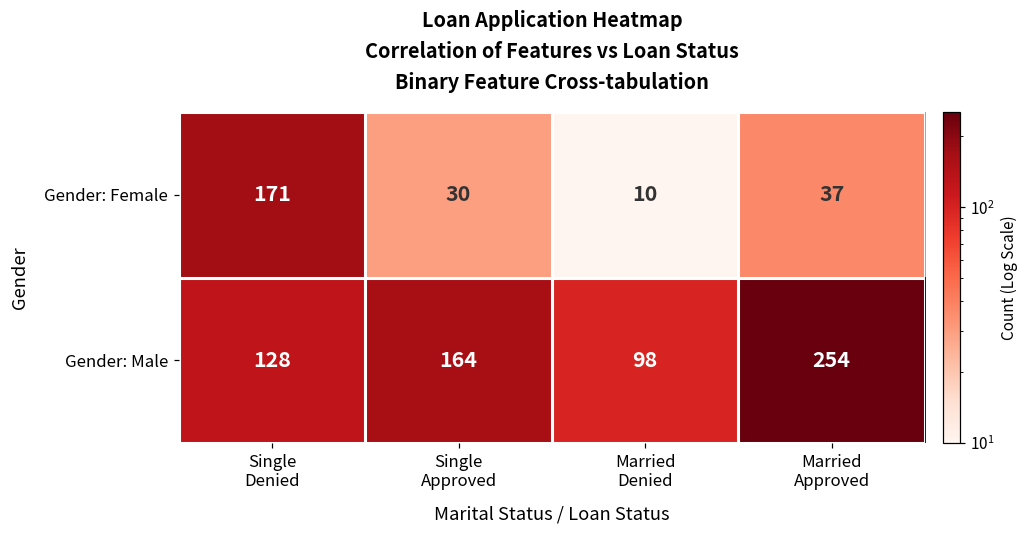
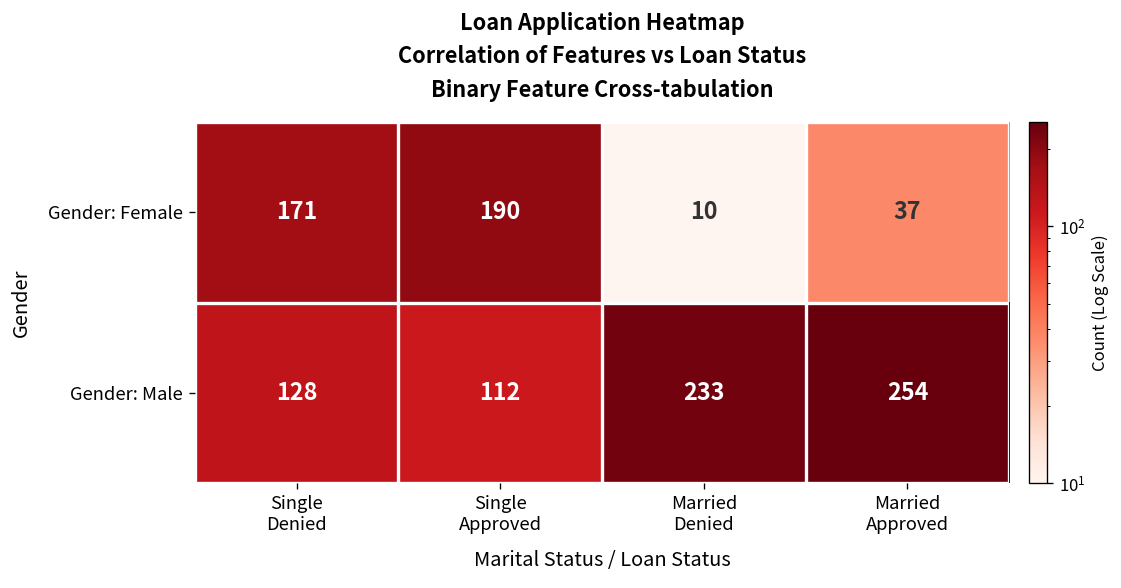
Gender: Female, Single Approved: 30 -> 190
Gender: Male, Single Approved: 164 -> 112
Gender: Male, Married Denied: 98 -> 233
